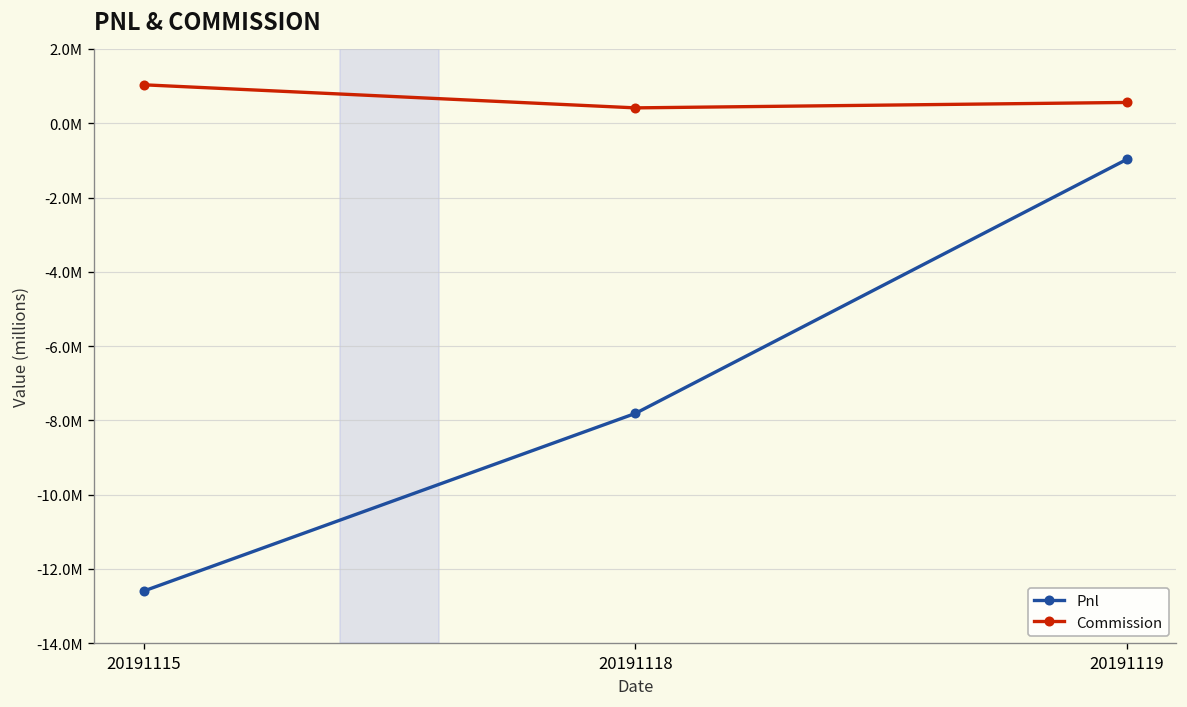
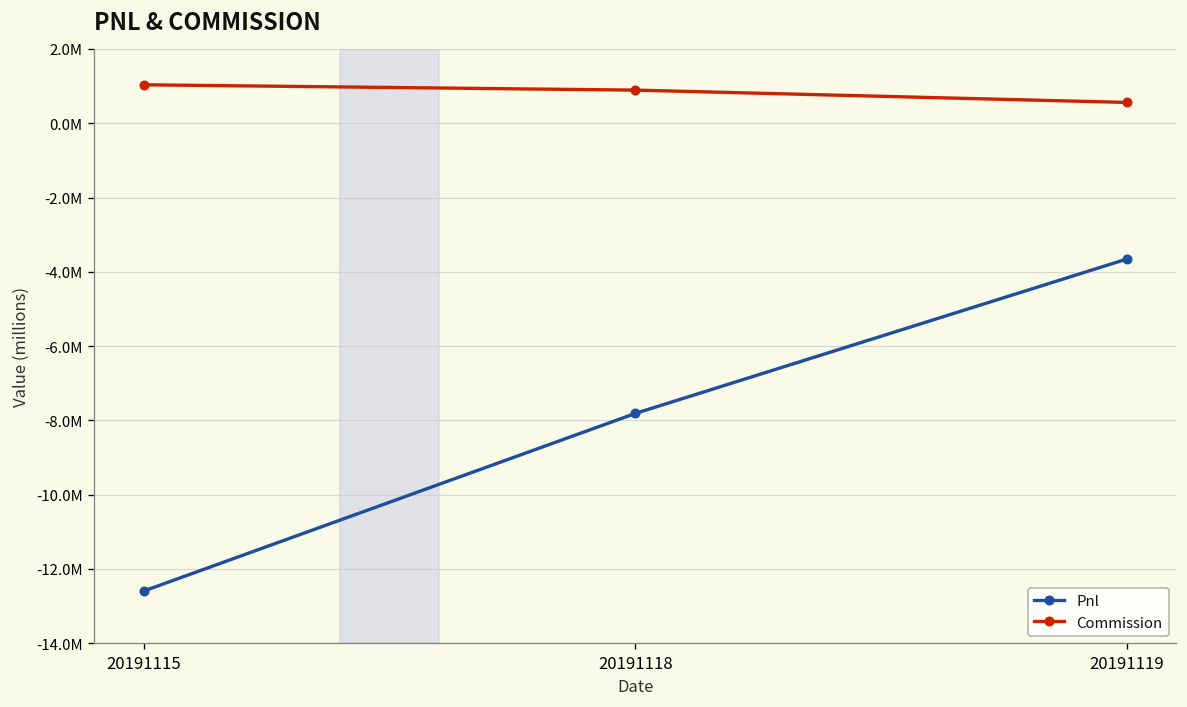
Commission, 20191118: 400000 -> 900000
Pnl, 20191119: -1000000 -> -3700000
